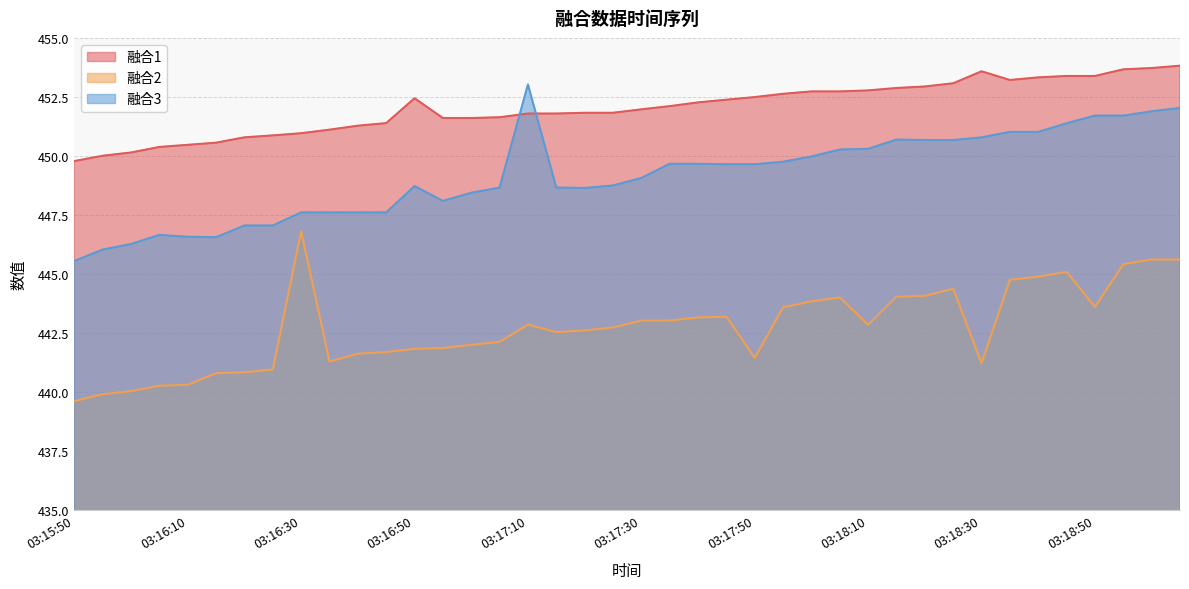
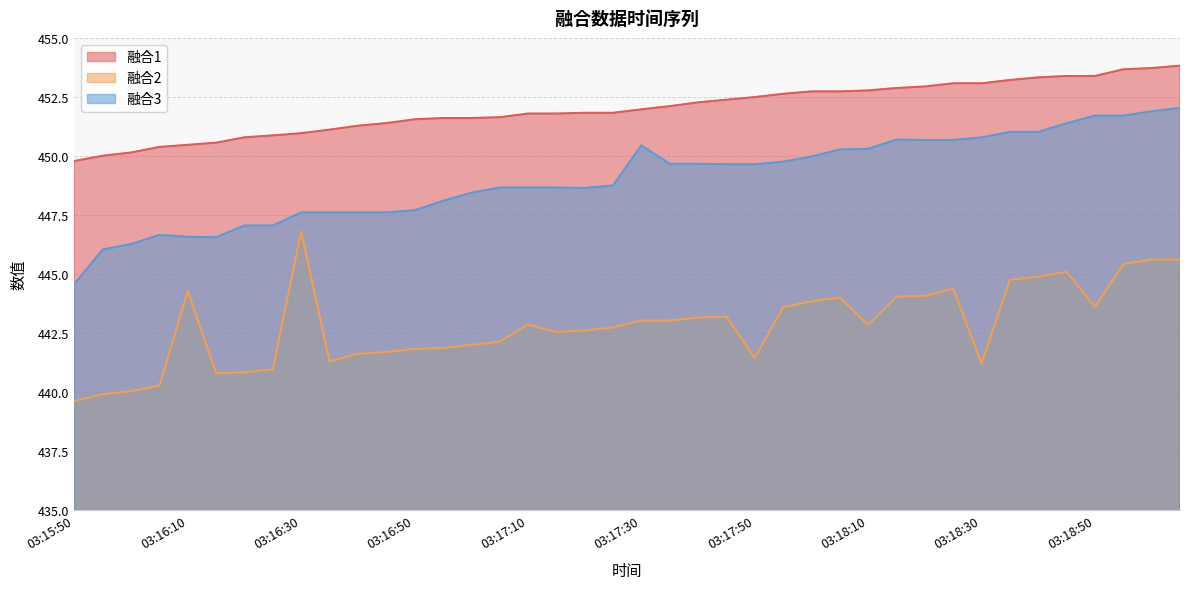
融合3, 03:15:50: 445.6 -> 444.6
融合2, 03:16:10: 440.3 -> 444.3
融合1, 03:16:50: 452.4 -> 451.6
融合3, 03:16:50: 448.7 -> 447.7
融合3, 03:17:10: 453.0 -> 448.7
融合3, 03:17:30: 449.1 -> 450.4
融合1, 03:18:30: 453.6 -> 453.1
